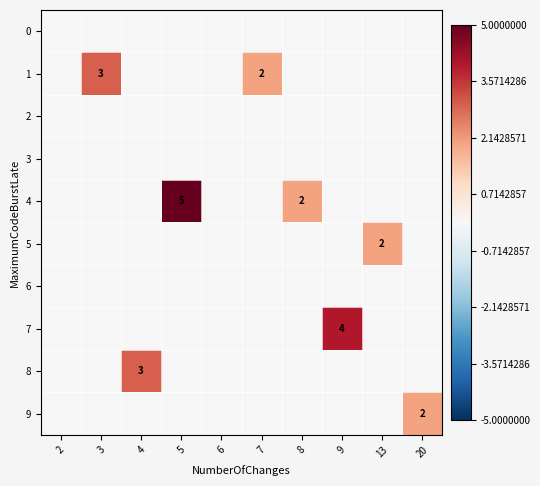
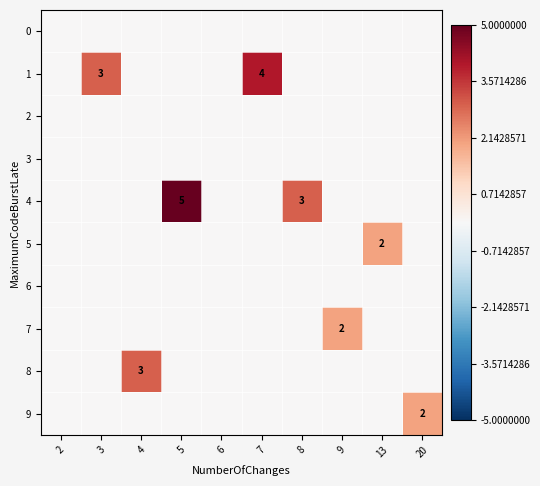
1, 7: 2 -> 4
4, 8: 2 -> 3
7, 9: 4 -> 2
